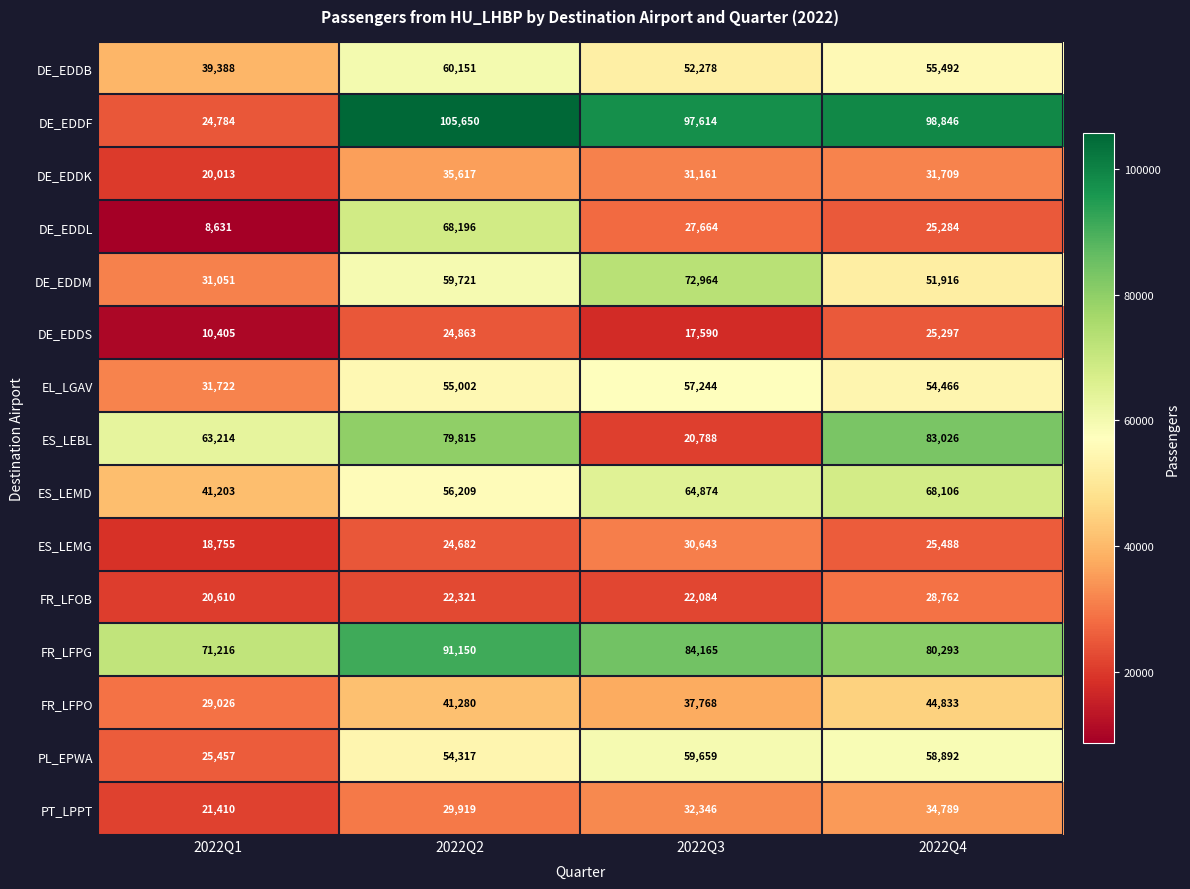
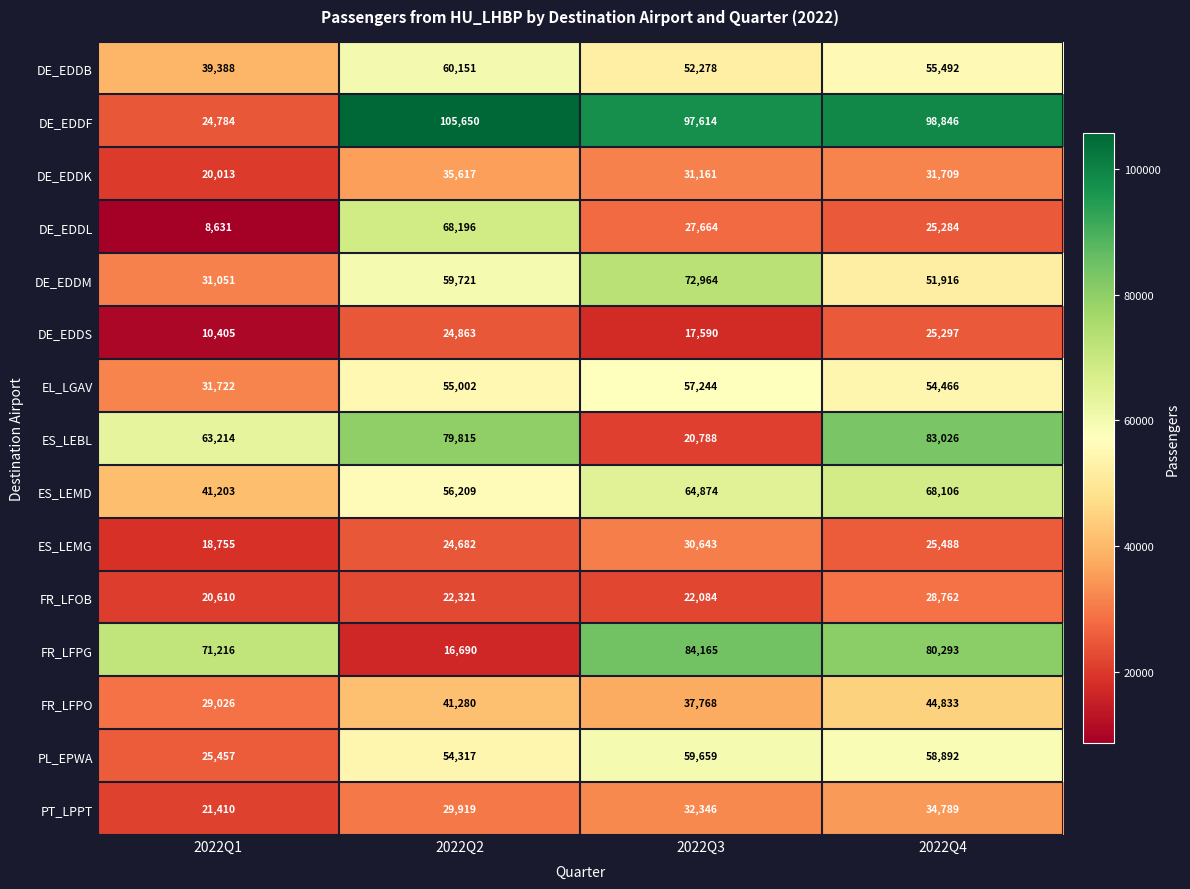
FR_LFPG, 2022Q2: 91,150 -> 16,690
